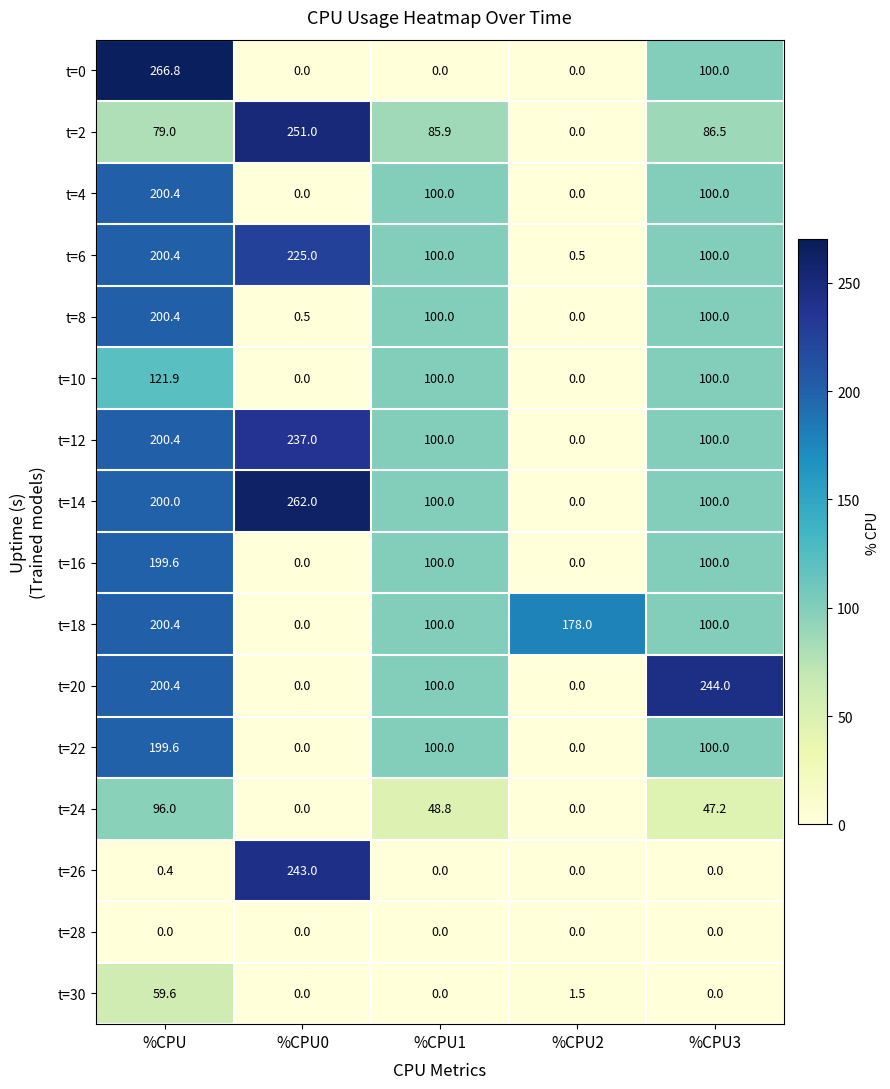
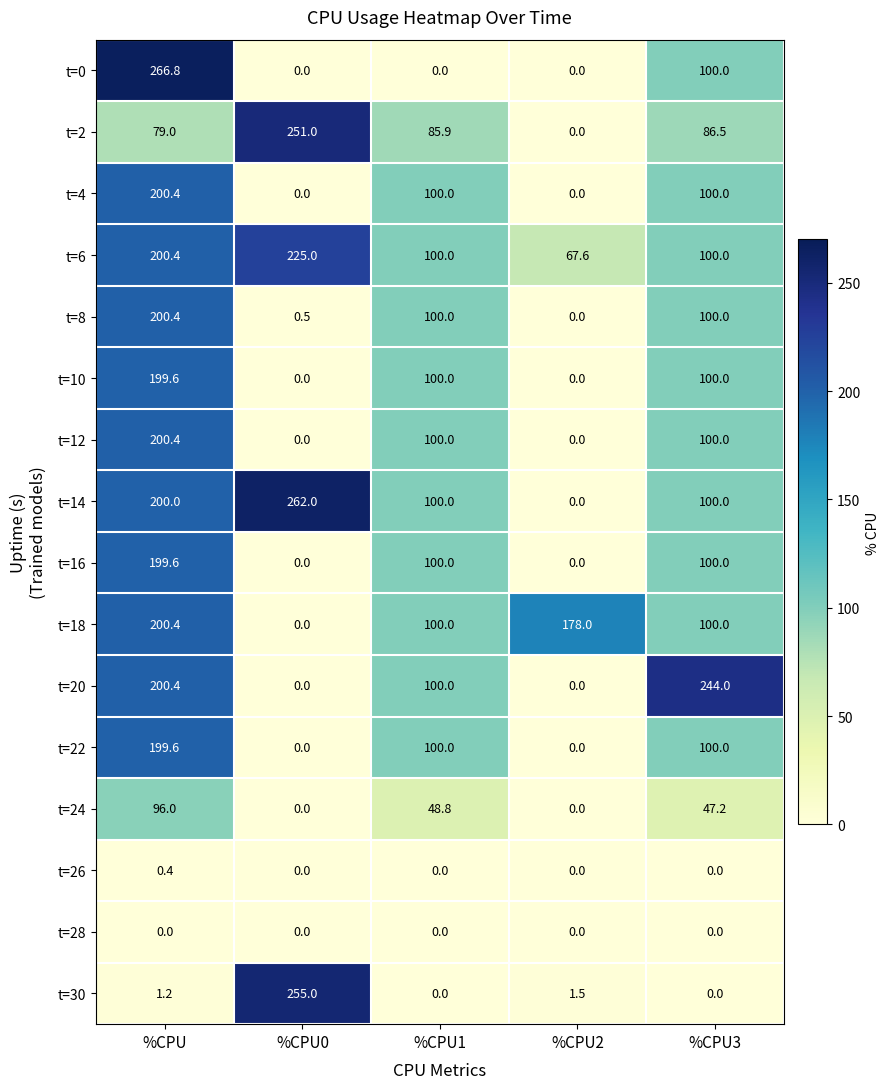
t=6, %CPU2: 0.5 -> 67.6
t=10, %CPU: 121.9 -> 199.6
t=12, %CPU0: 237.0 -> 0.0
t=26, %CPU0: 243.0 -> 0.0
t=30, %CPU: 59.6 -> 1.2
t=30, %CPU0: 0.0 -> 255.0
